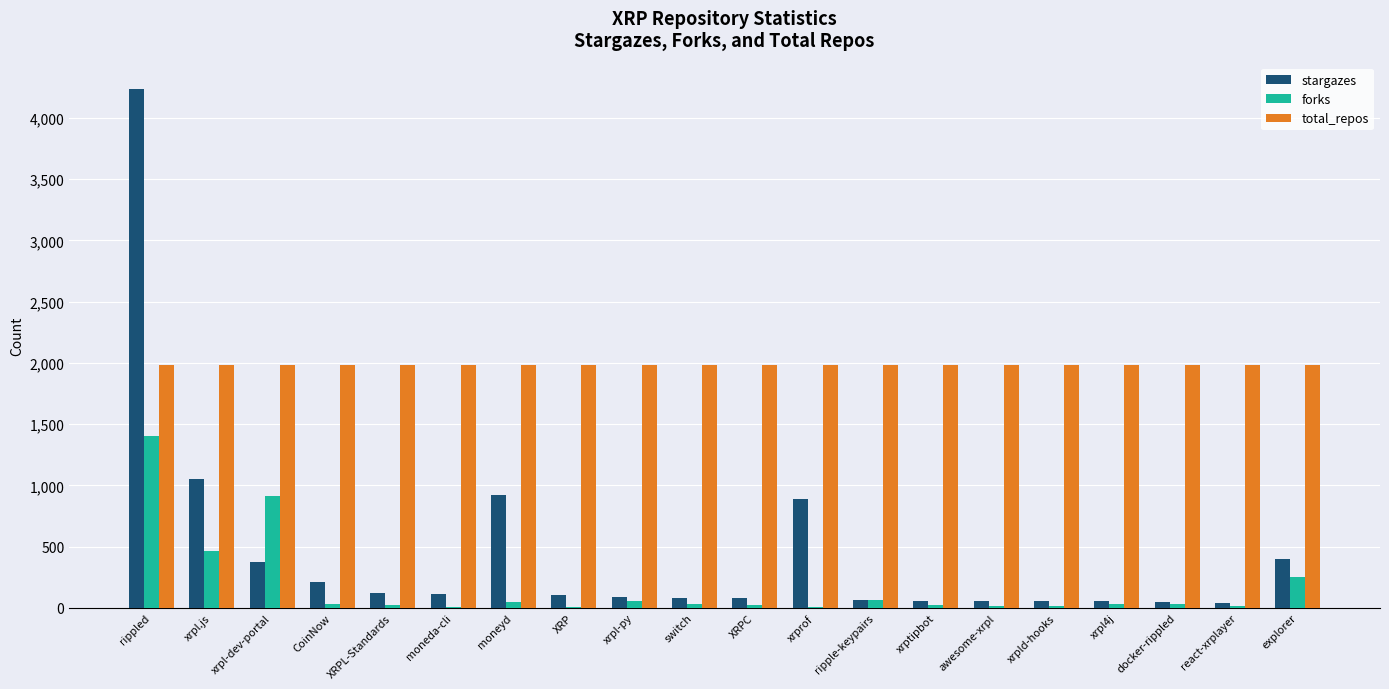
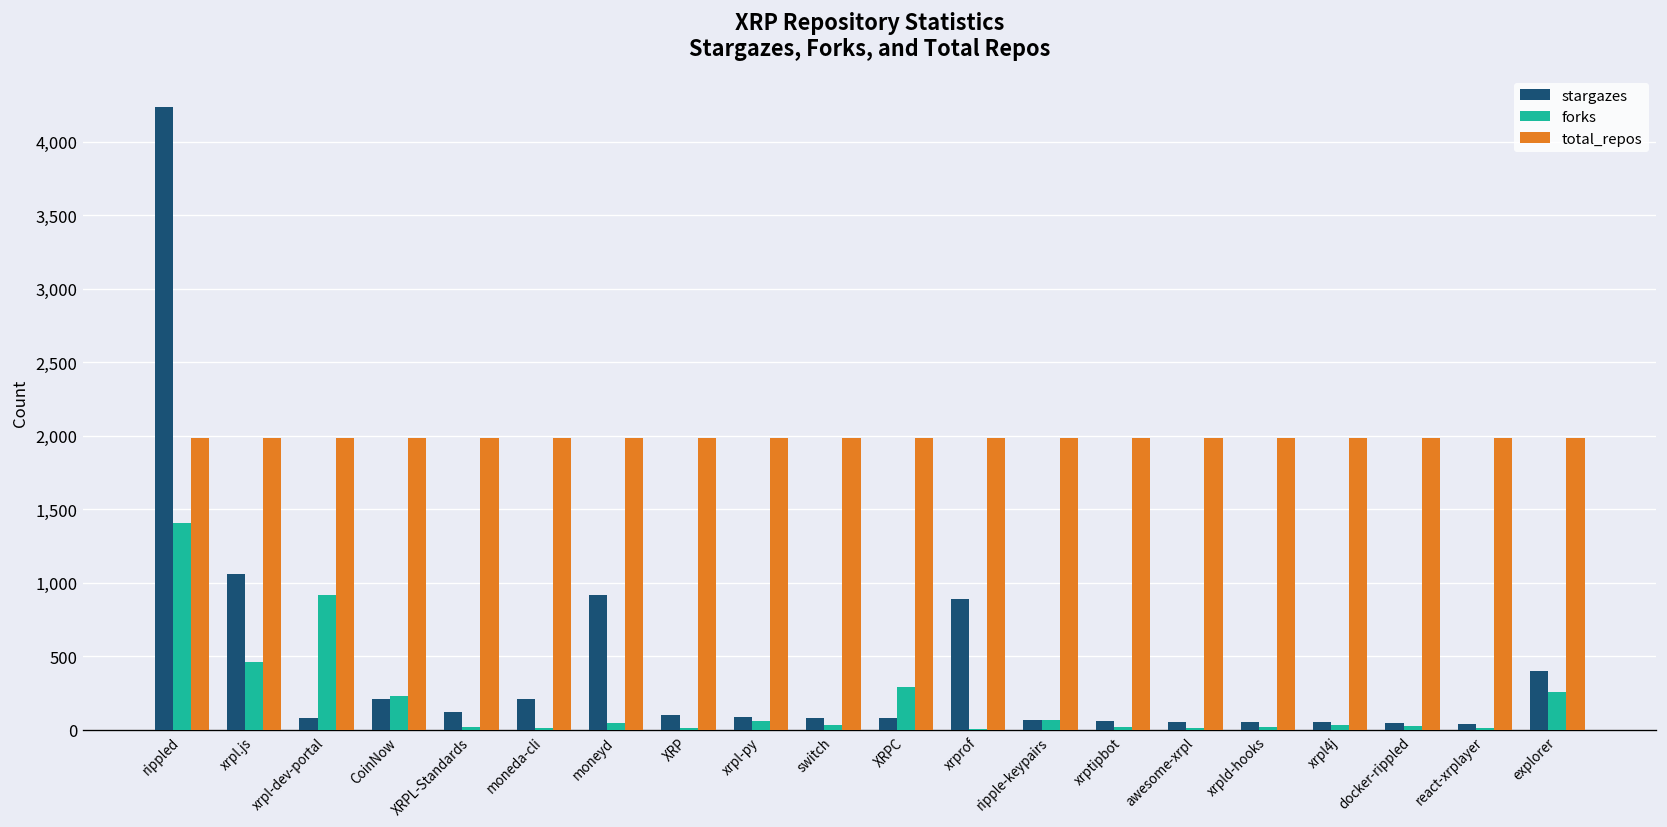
stargazes, xrpl-dev-portal: 380 -> 80
forks, CoinNow: 30 -> 230
stargazes, moneda-cli: 120 -> 210
forks, XRPC: 20 -> 290
